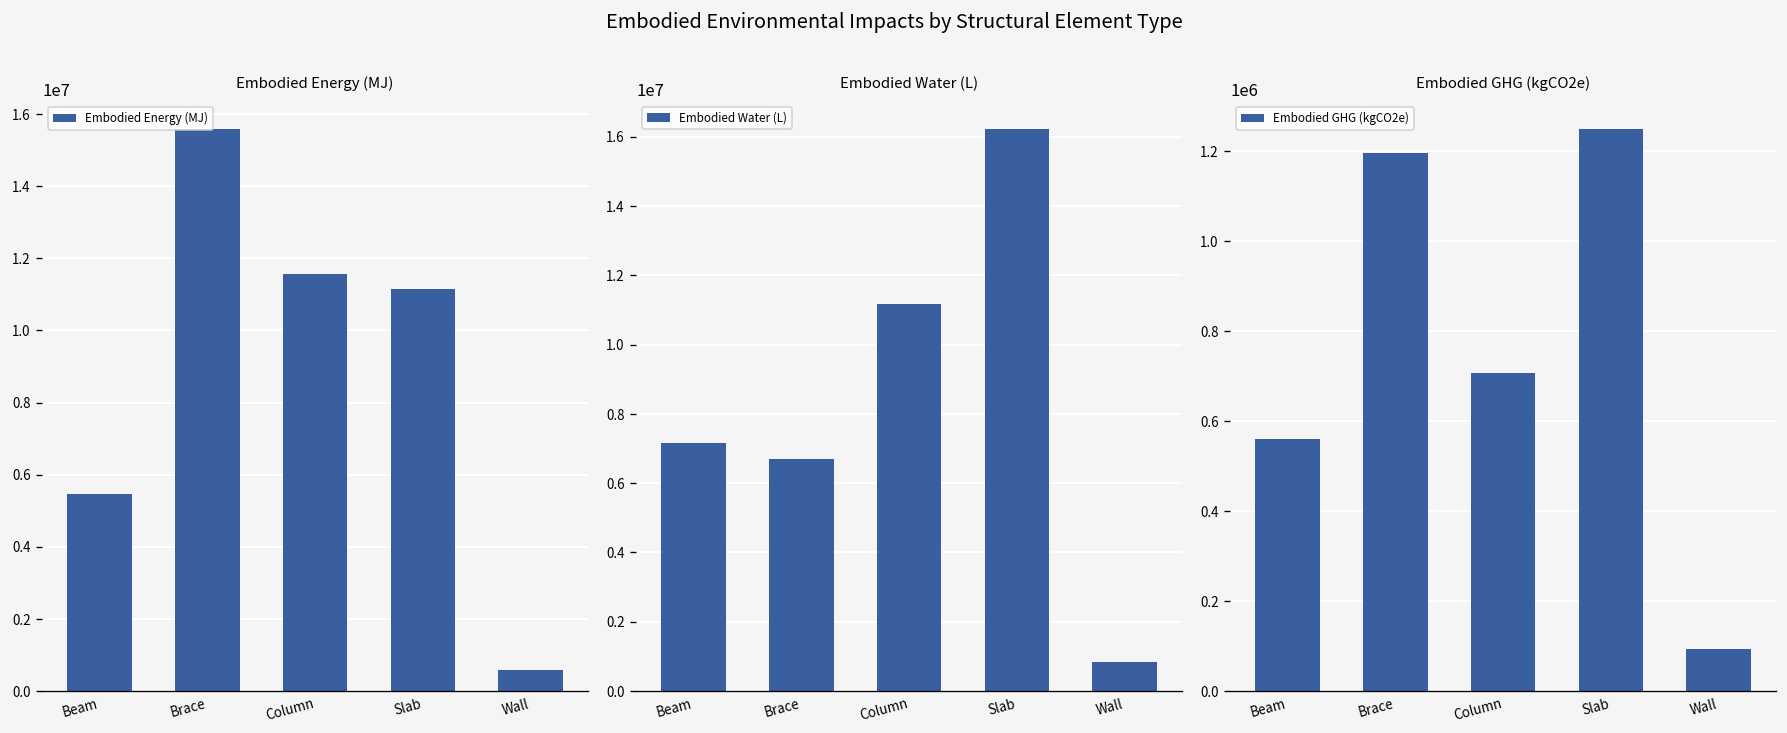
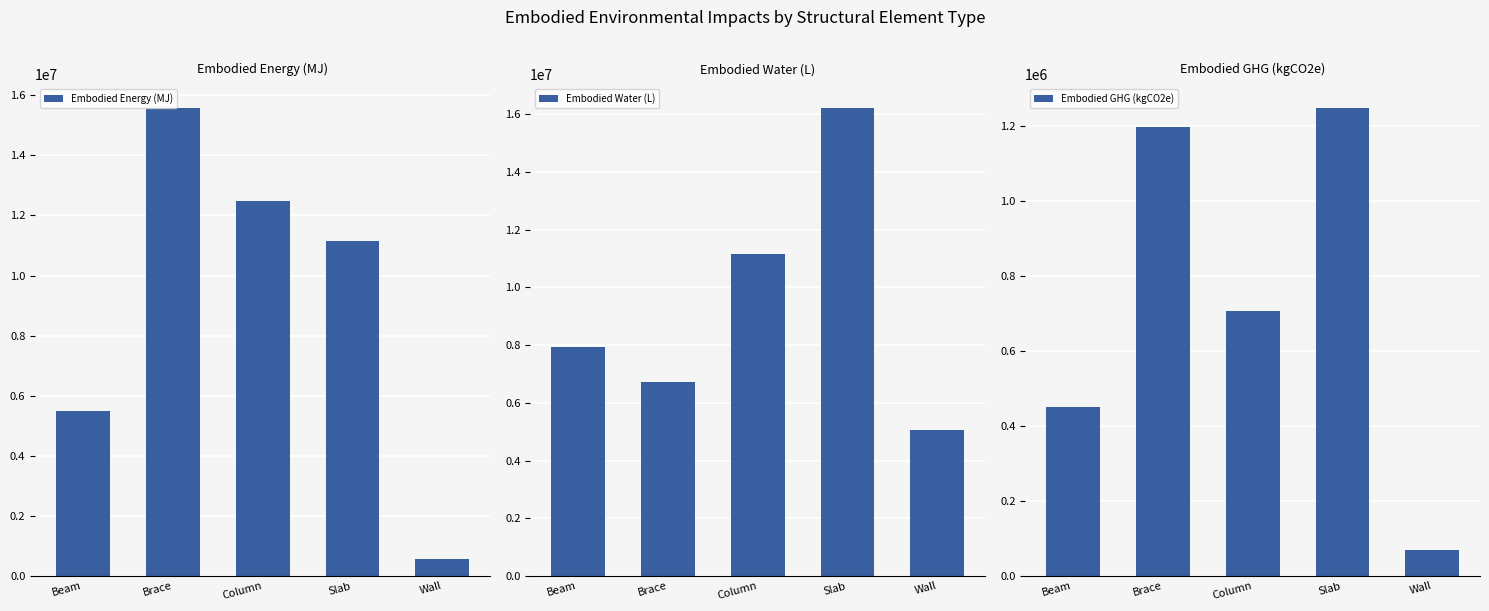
Embodied Energy (MJ), Column: 11600000 -> 12500000
Embodied Water (L), Beam: 7200000 -> 7900000
Embodied Water (L), Wall: 800000 -> 5000000
Embodied GHG (kgCO2e), Beam: 560000 -> 450000
Embodied GHG (kgCO2e), Wall: 90000 -> 70000
